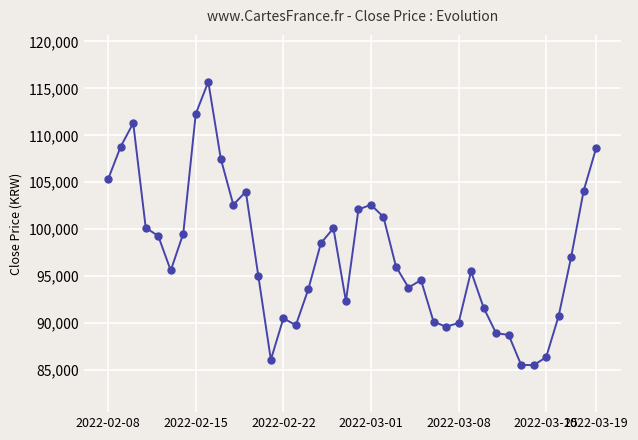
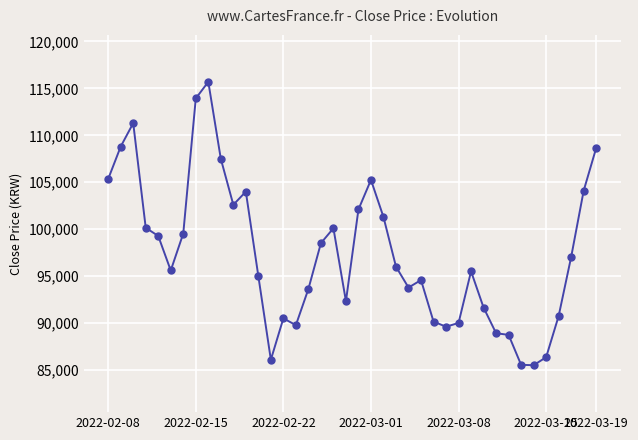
2022-02-15: 112,000 -> 114,000
2022-03-01: 103,000 -> 105,000
